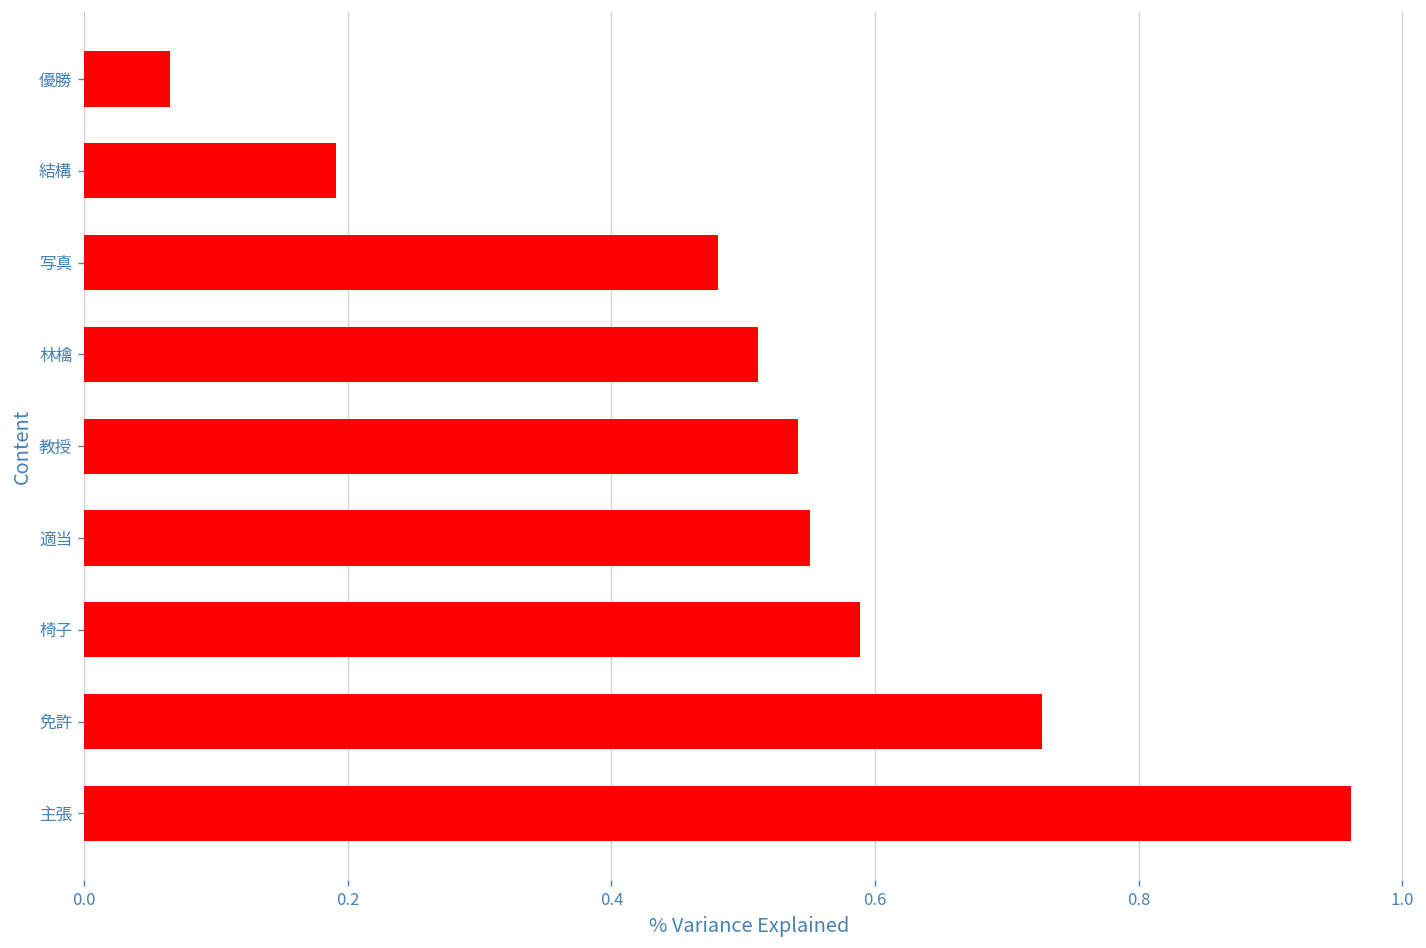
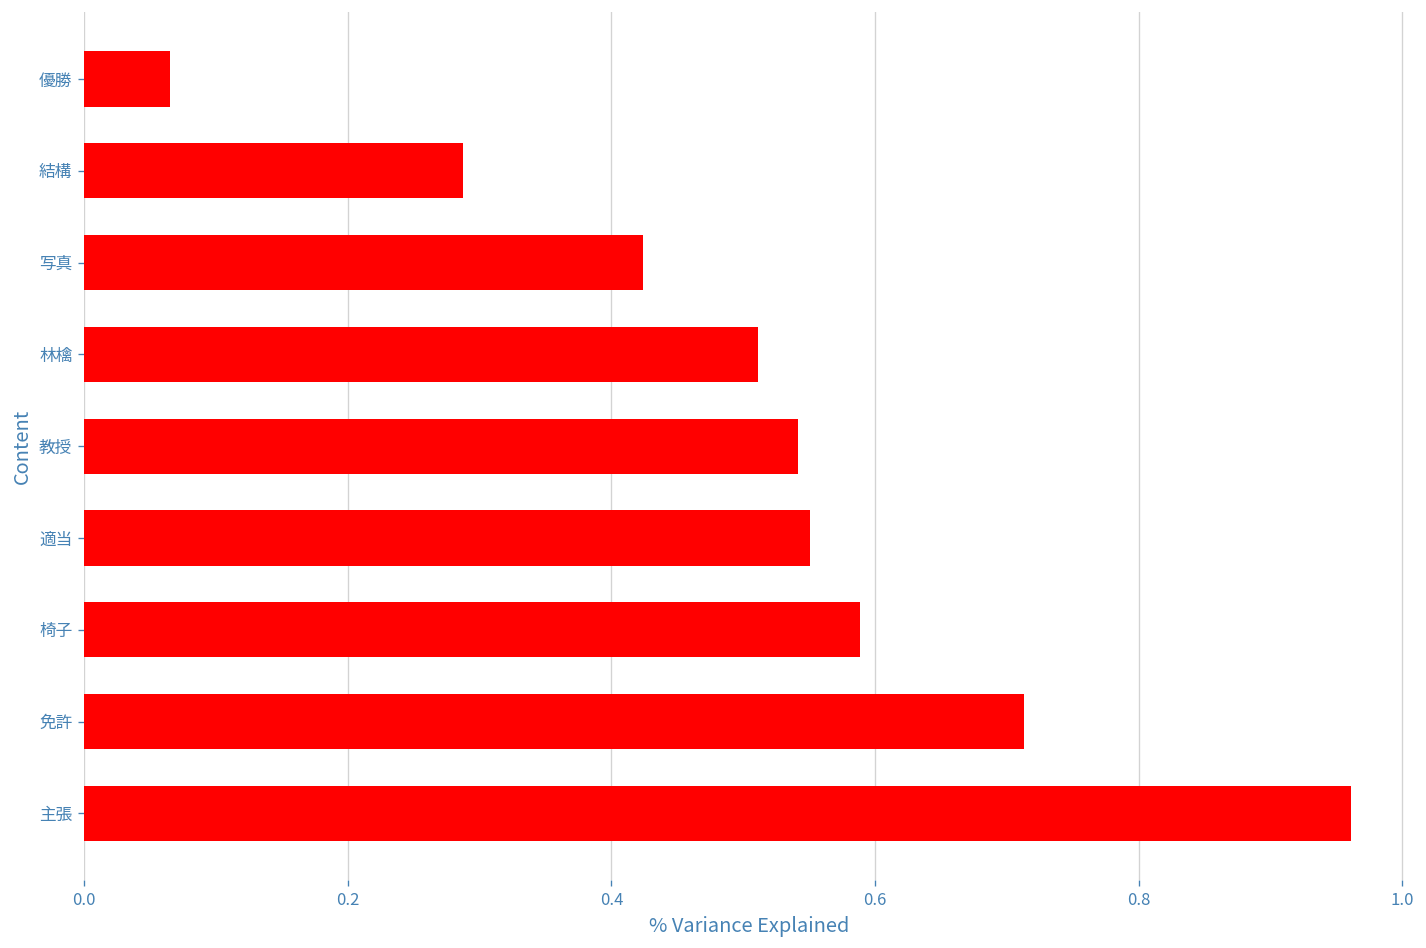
結構: 0.191 -> 0.288
写真: 0.481 -> 0.424
免許: 0.727 -> 0.713
